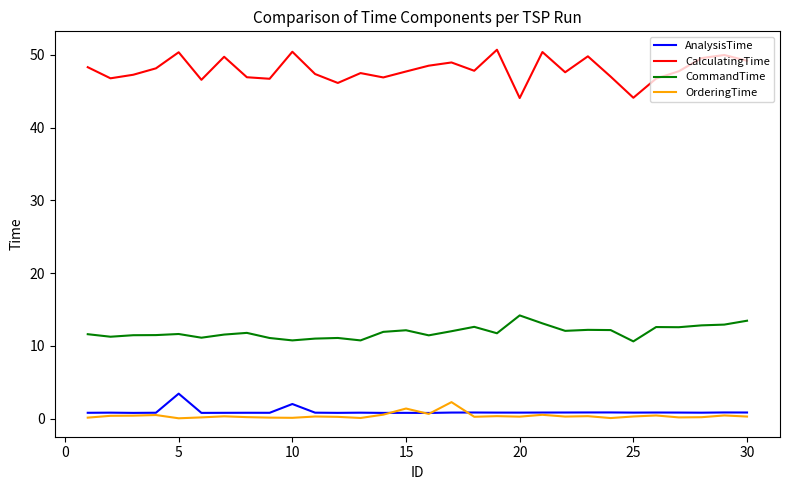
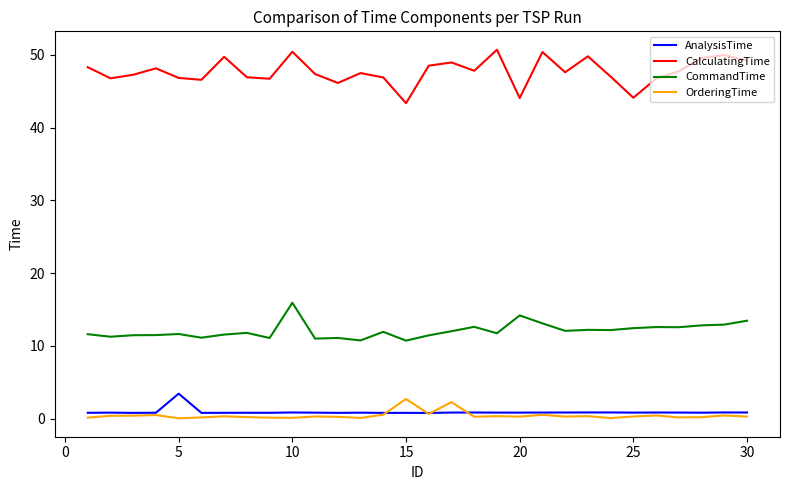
CalculatingTime, 5: 50 -> 47
AnalysisTime, 10: 2 -> 1
CommandTime, 10: 11 -> 16
CalculatingTime, 15: 48 -> 43
CommandTime, 15: 12 -> 11
OrderingTime, 15: 1 -> 3
CommandTime, 25: 11 -> 12
